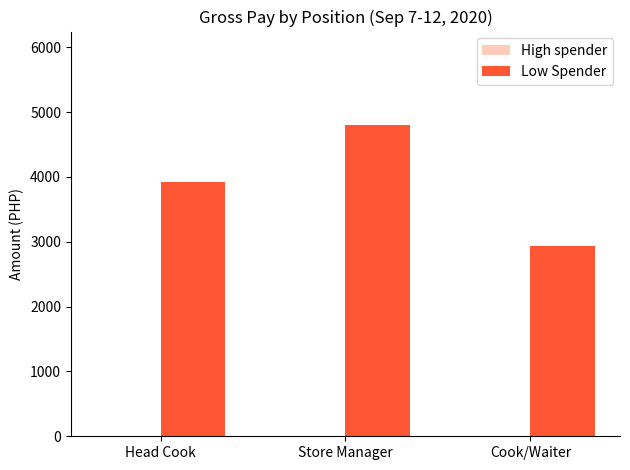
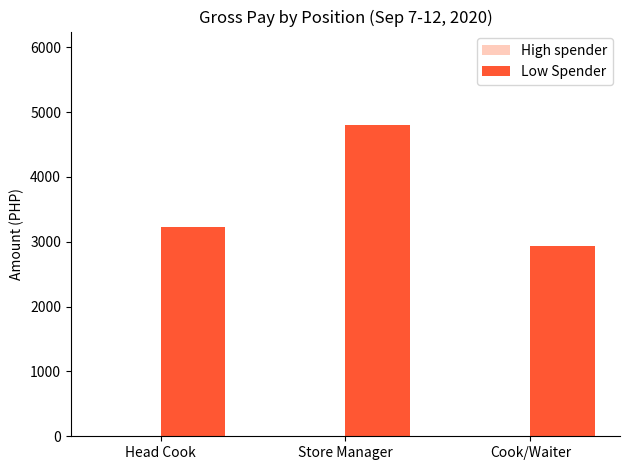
Low Spender, Head Cook: 3900 -> 3200
